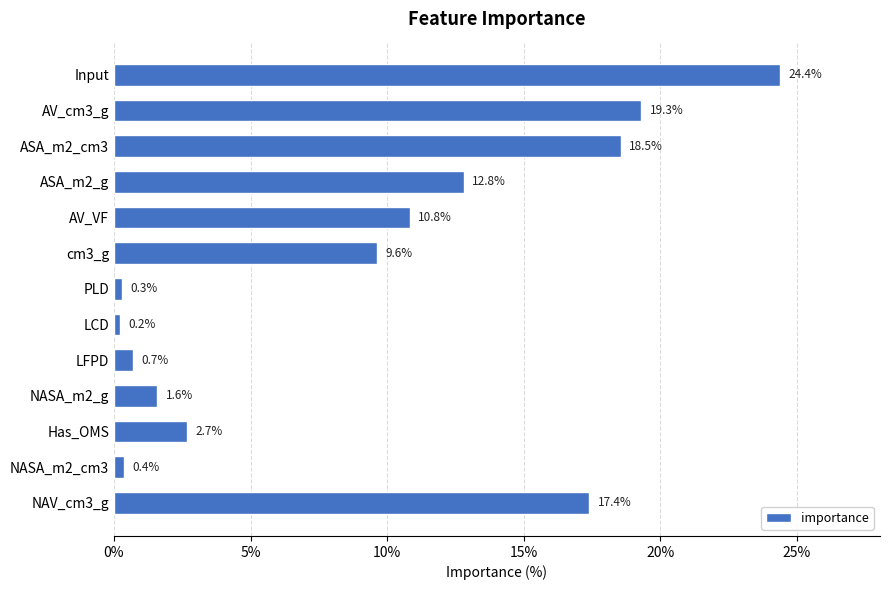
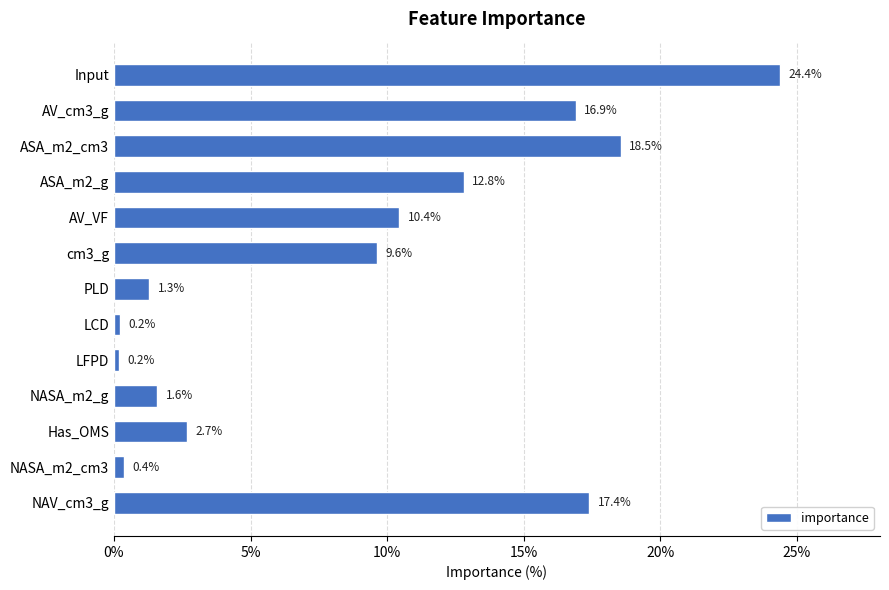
AV_cm3_g: 19.3% -> 16.9%
AV_VF: 10.8% -> 10.4%
PLD: 0.3% -> 1.3%
LFPD: 0.7% -> 0.2%
